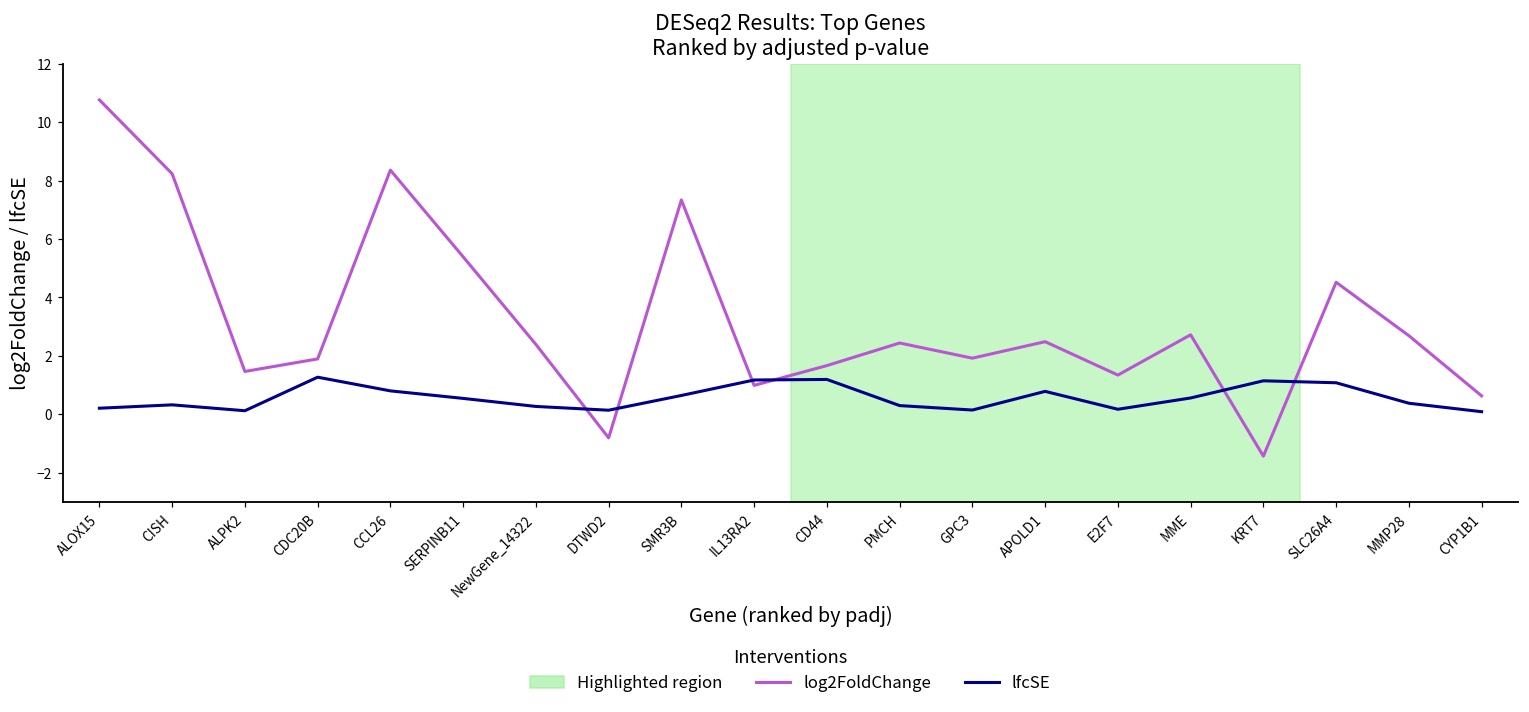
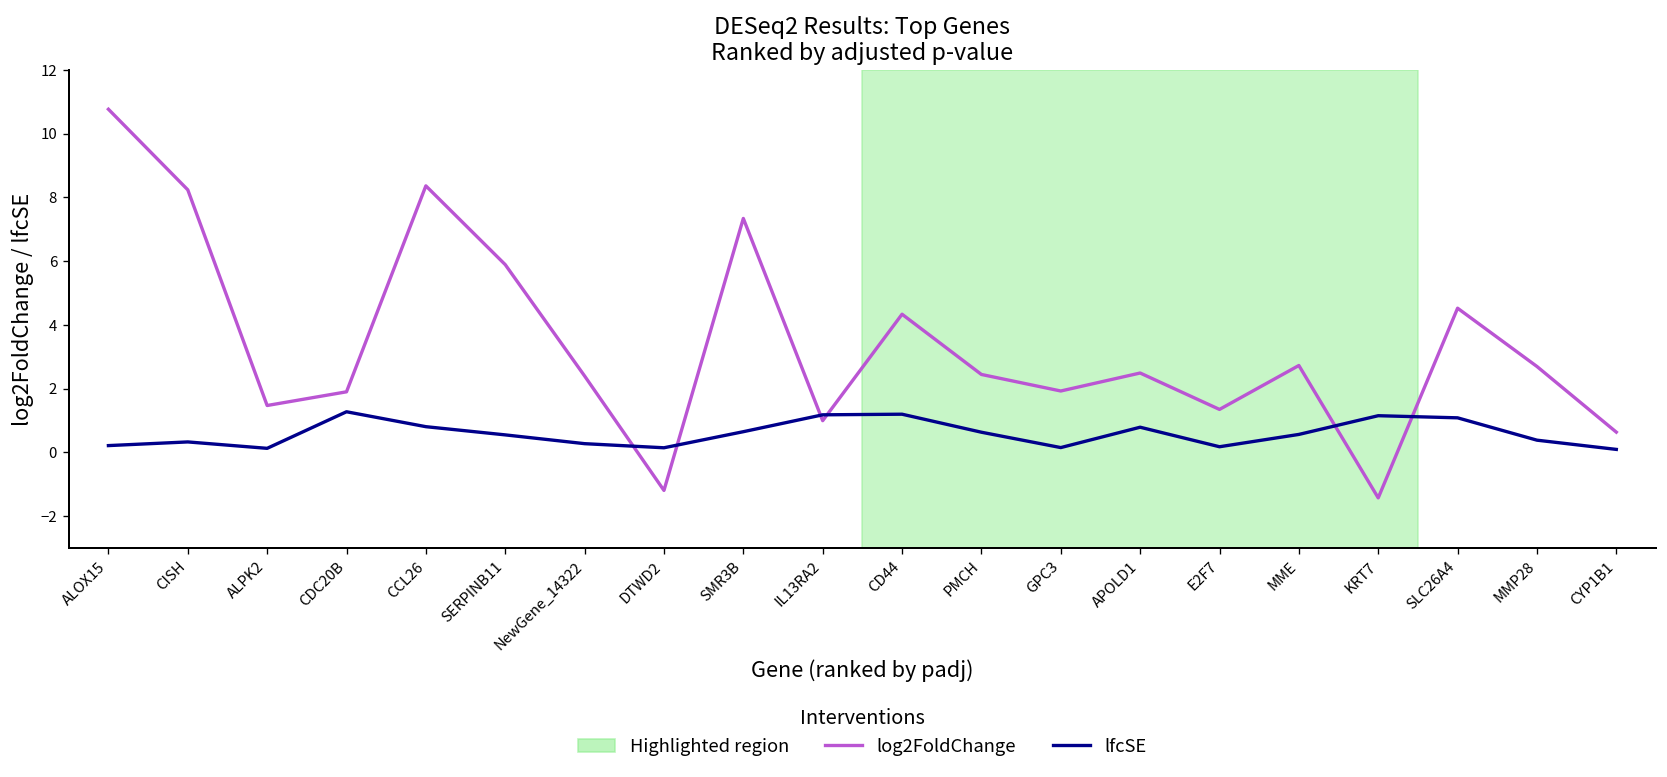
log2FoldChange, SERPINB11: 5.4 -> 5.9
log2FoldChange, DTWD2: -0.8 -> -1.2
log2FoldChange, CD44: 1.7 -> 4.3
lfcSE, PMCH: 0.3 -> 0.6
